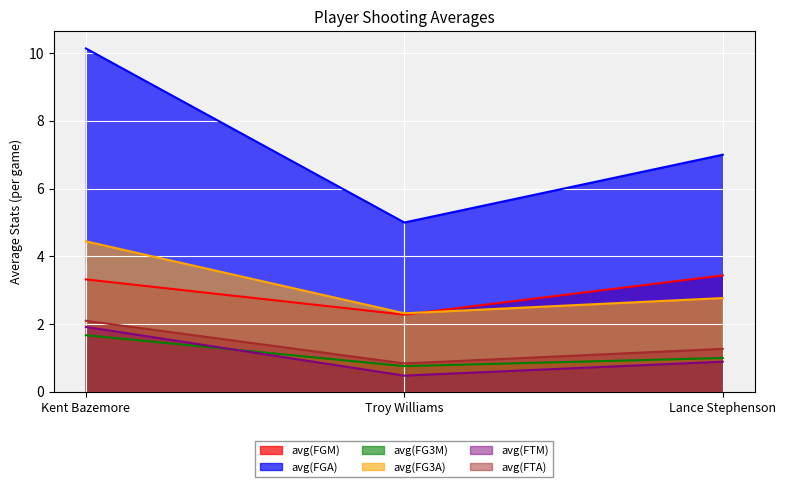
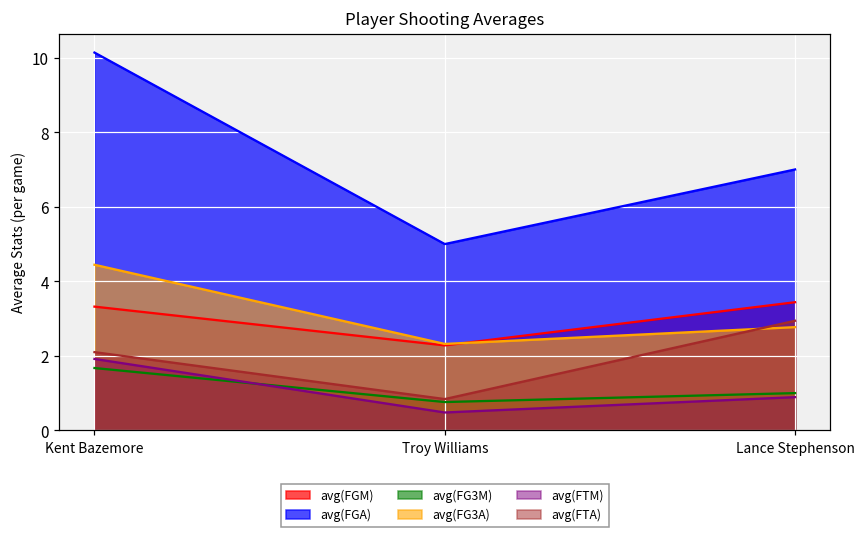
avg(FTA), Lance Stephenson: 1.3 -> 2.9
